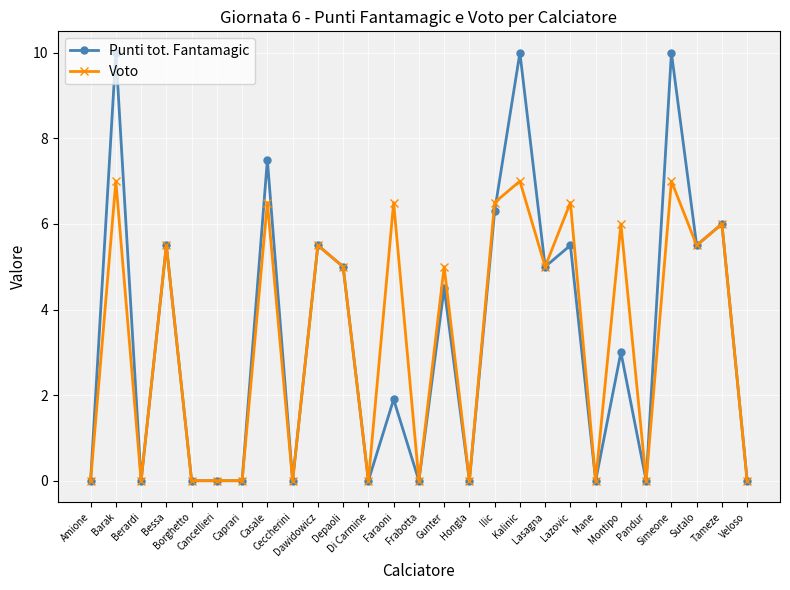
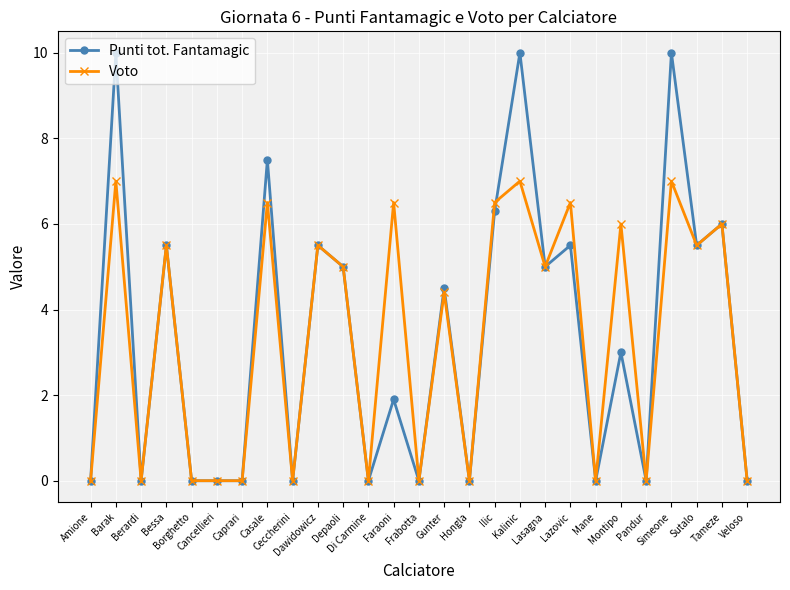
Voto, Gunter: 5.0 -> 4.4
